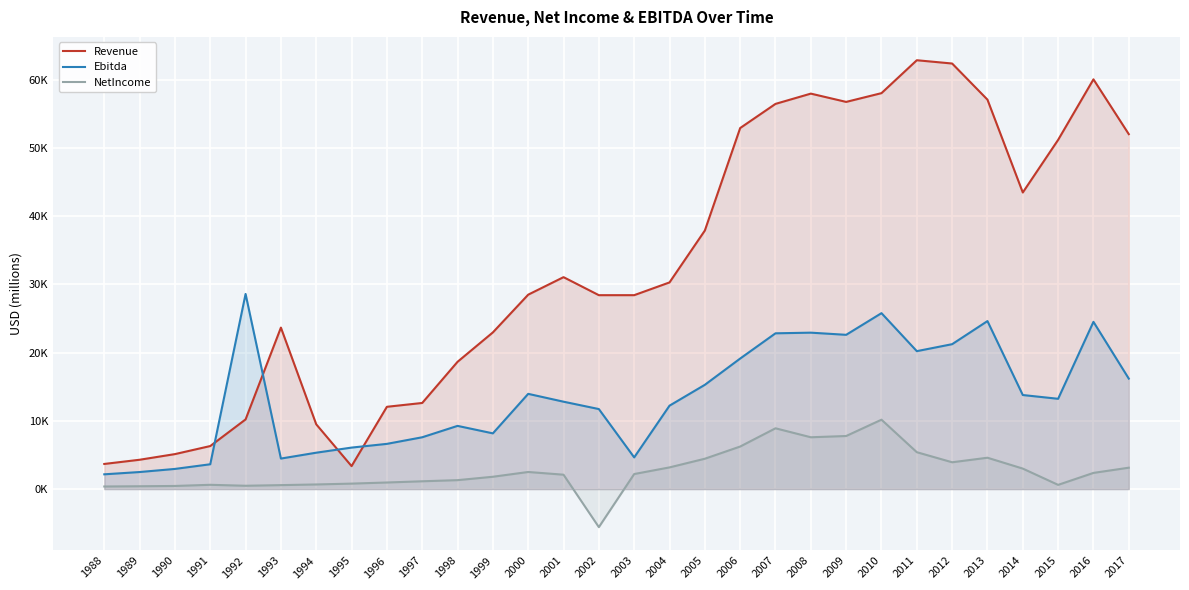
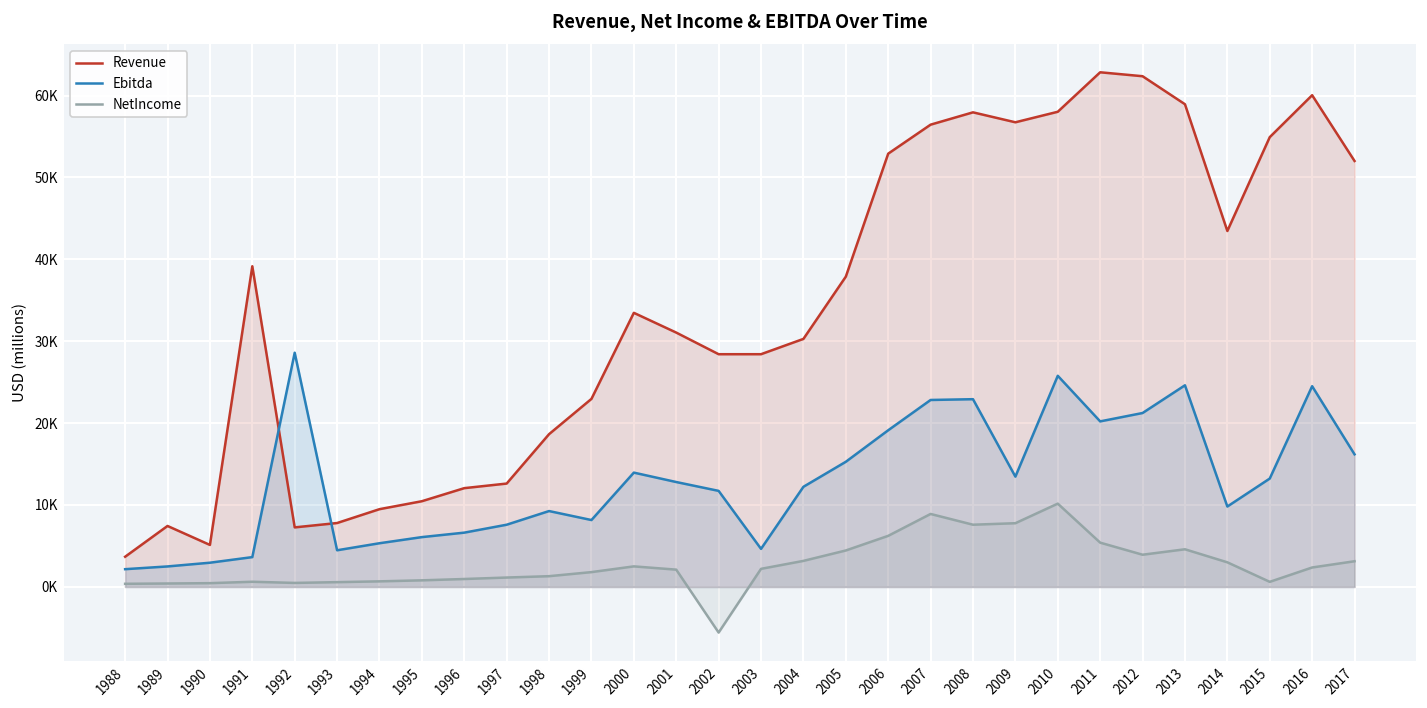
Revenue, 1989: 4000 -> 7000
Revenue, 1991: 6000 -> 39000
Revenue, 1992: 10000 -> 7000
Revenue, 1993: 24000 -> 8000
Revenue, 1995: 3000 -> 10000
Revenue, 2000: 28000 -> 33000
Ebitda, 2009: 23000 -> 13000
Revenue, 2013: 57000 -> 59000
Ebitda, 2014: 14000 -> 10000
Revenue, 2015: 51000 -> 55000
